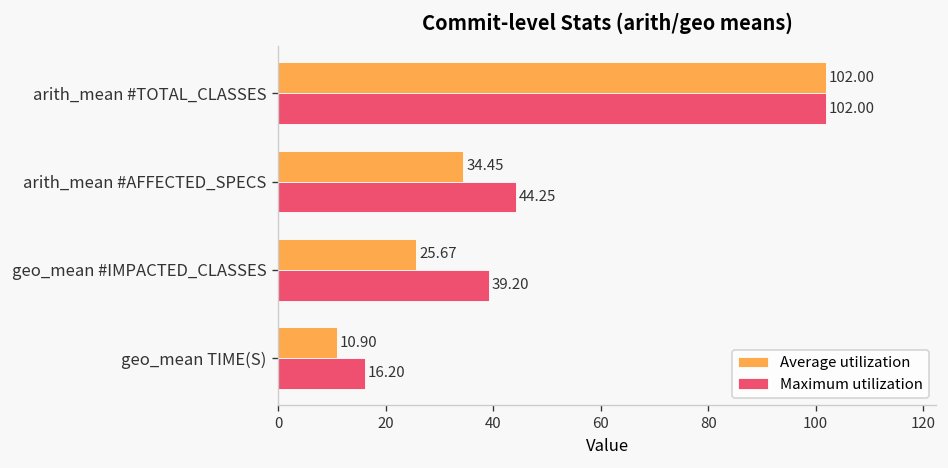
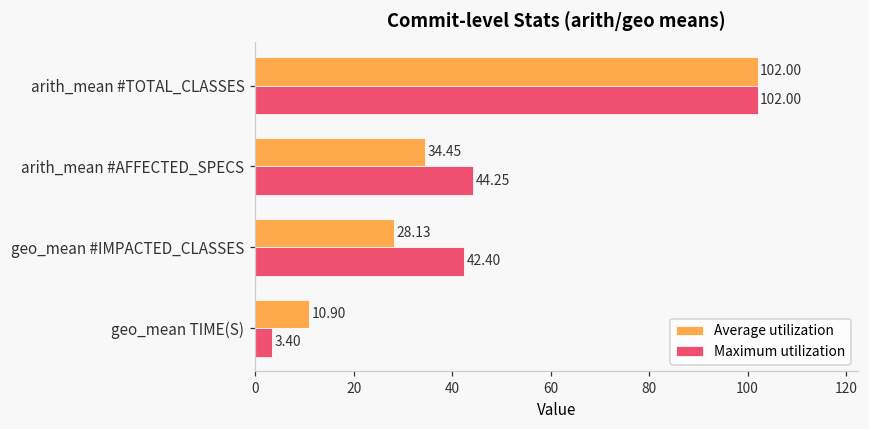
Average utilization, geo_mean #IMPACTED_CLASSES: 25.67 -> 28.13
Maximum utilization, geo_mean #IMPACTED_CLASSES: 39.20 -> 42.40
Maximum utilization, geo_mean TIME(S): 16.20 -> 3.40
